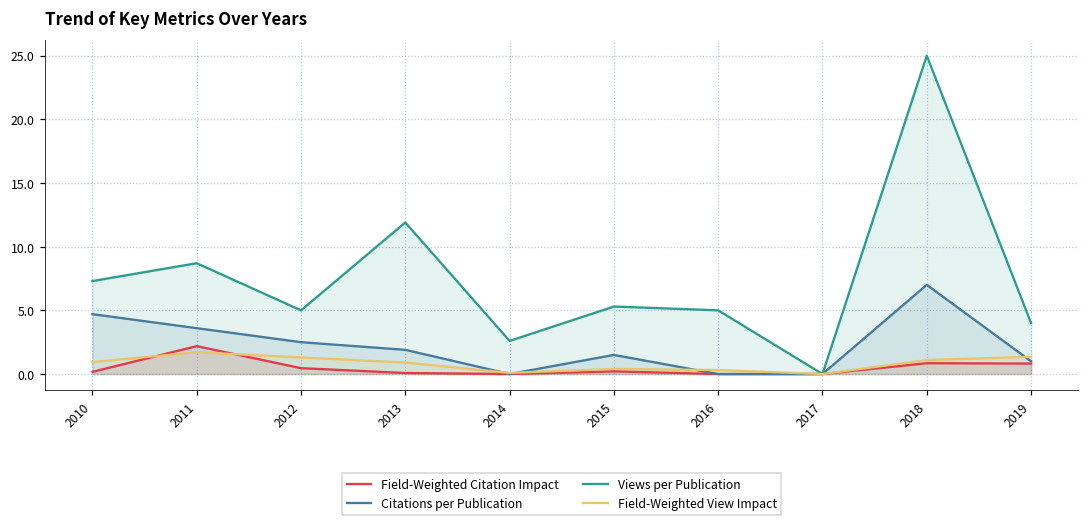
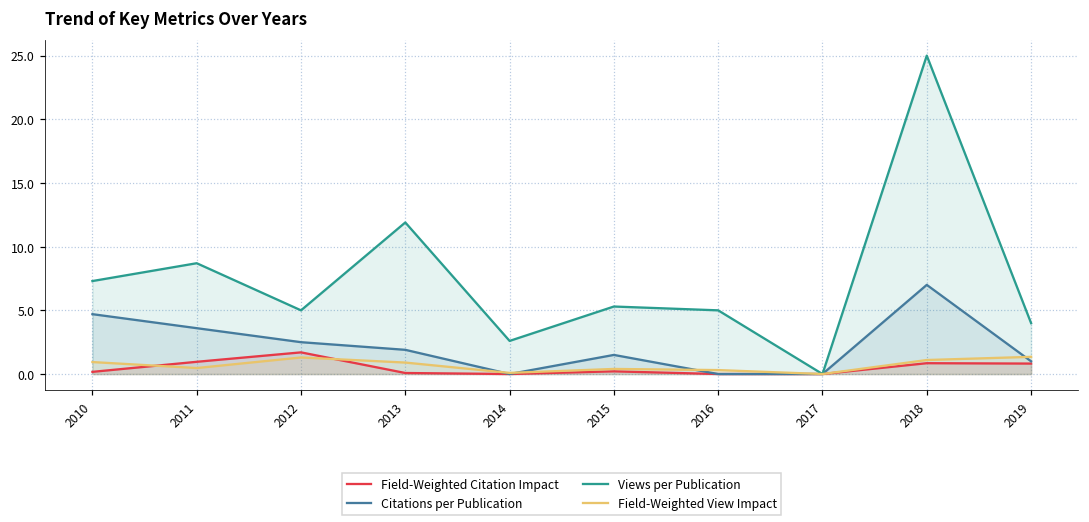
Field-Weighted Citation Impact, 2011: 2.2 -> 1.0
Field-Weighted View Impact, 2011: 1.7 -> 0.5
Field-Weighted Citation Impact, 2012: 0.5 -> 1.7
